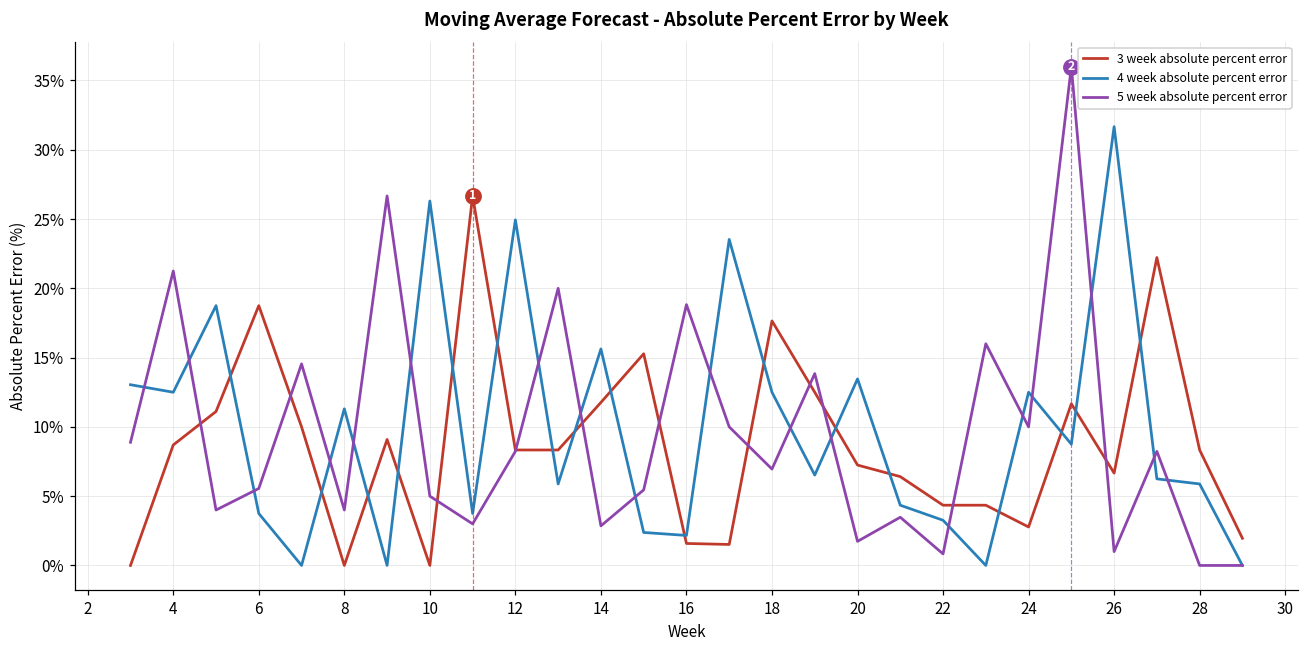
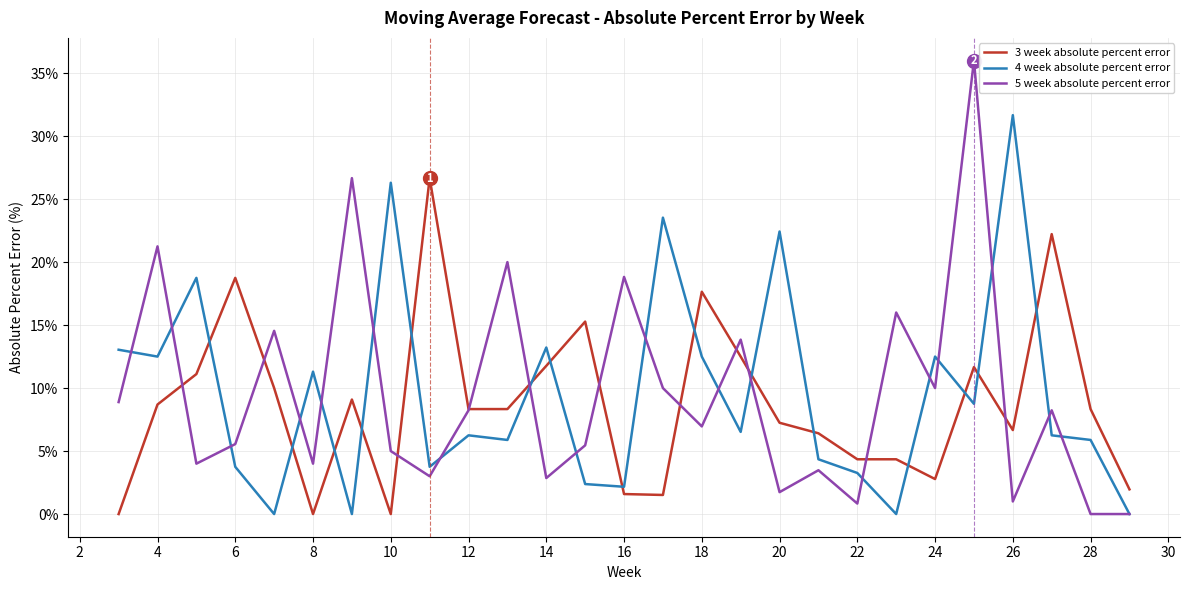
4 week absolute percent error, 12: 24.9% -> 6.3%
4 week absolute percent error, 14: 15.6% -> 13.2%
4 week absolute percent error, 20: 13.5% -> 22.4%
